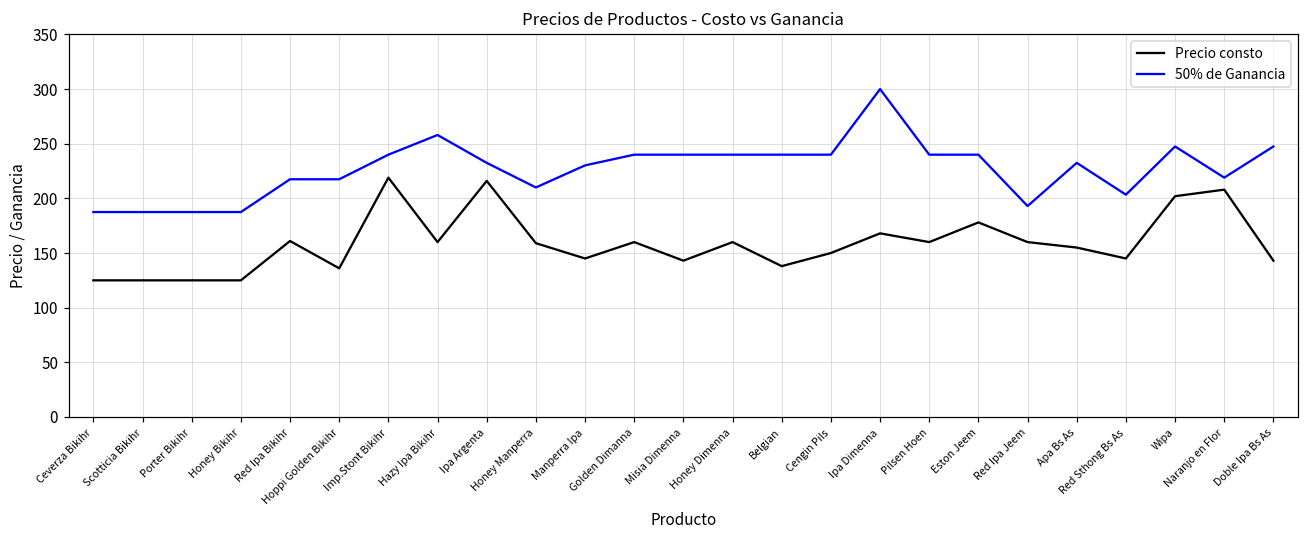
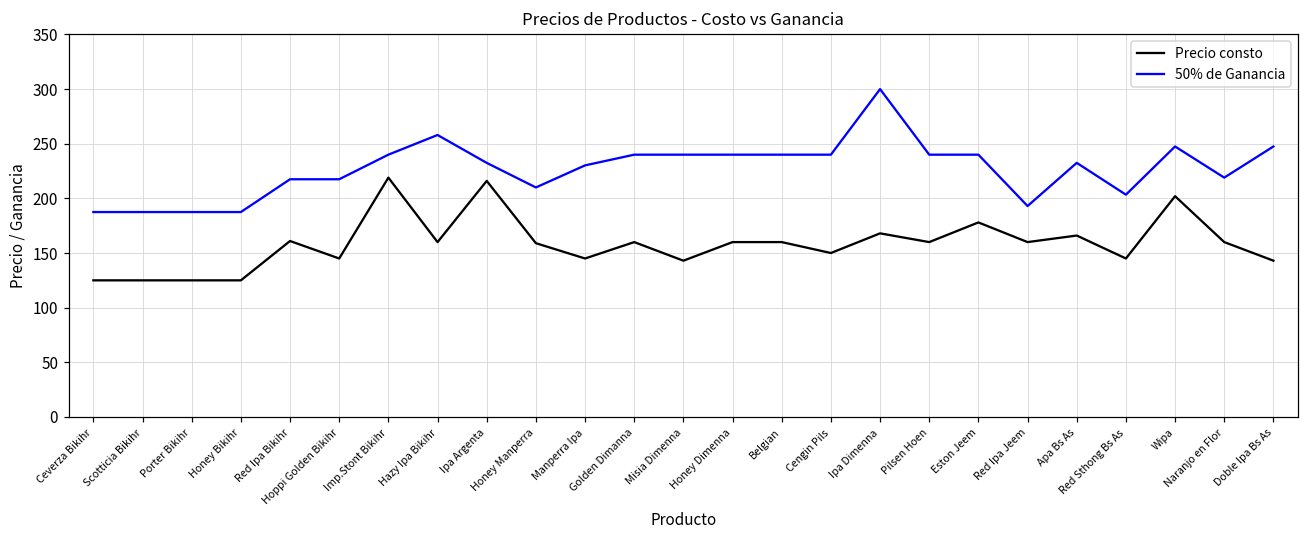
Precio consto, Hoppi Golden Bikihr: 140 -> 150
Precio consto, Belgian: 140 -> 160
Precio consto, Apa Bs As: 160 -> 170
Precio consto, Naranjo en Flor: 210 -> 160
